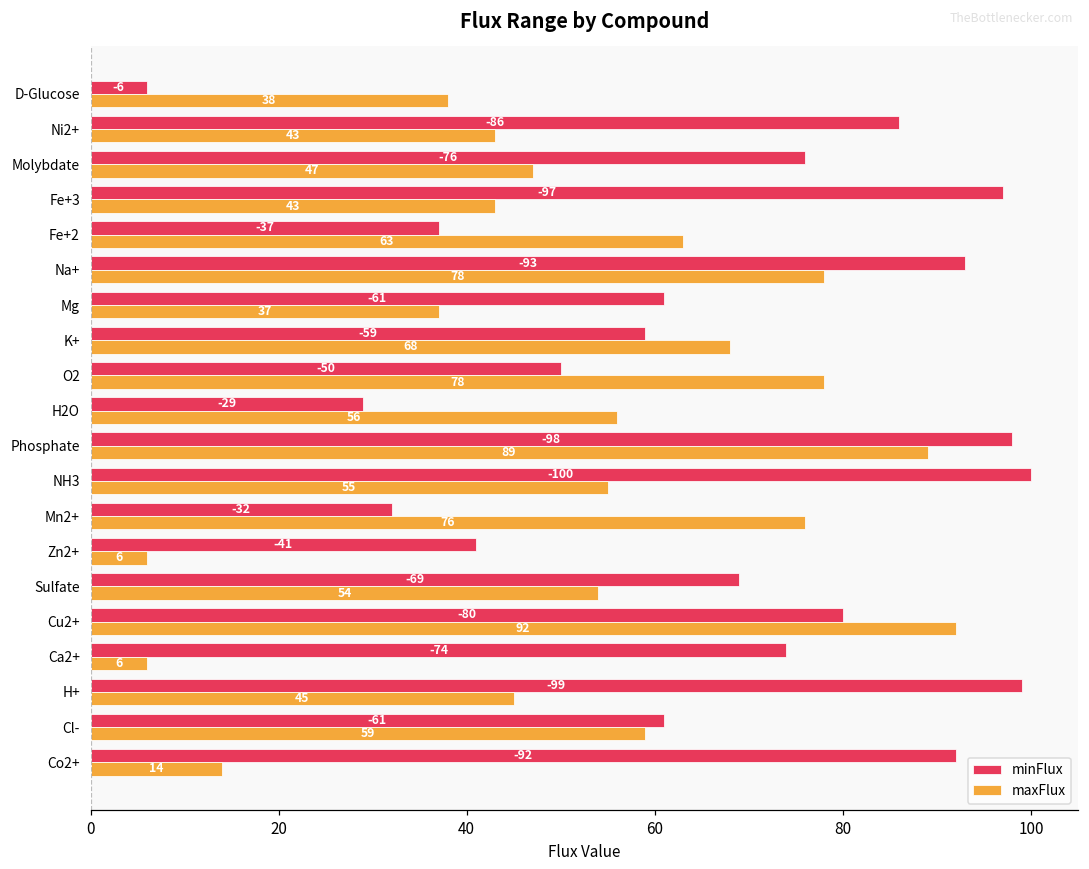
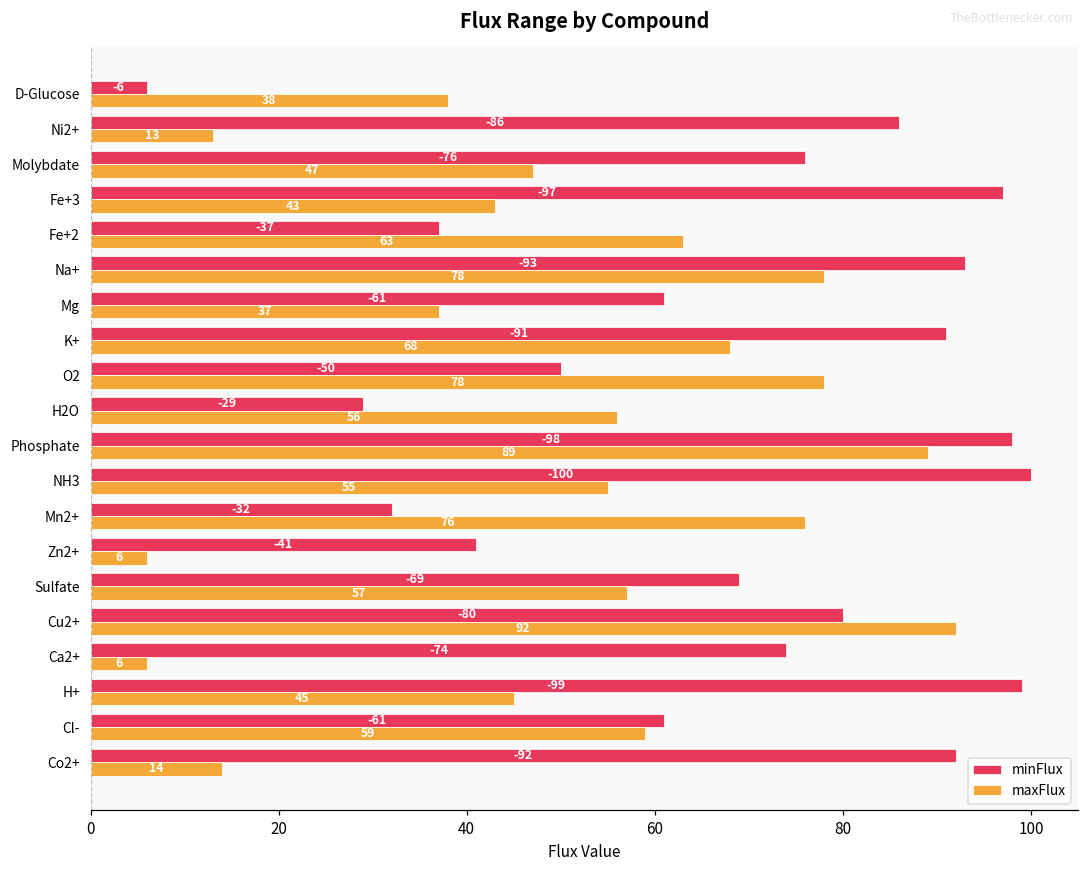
maxFlux, Ni2+: 43 -> 13
minFlux, K+: -59 -> -91
maxFlux, Sulfate: 54 -> 57
